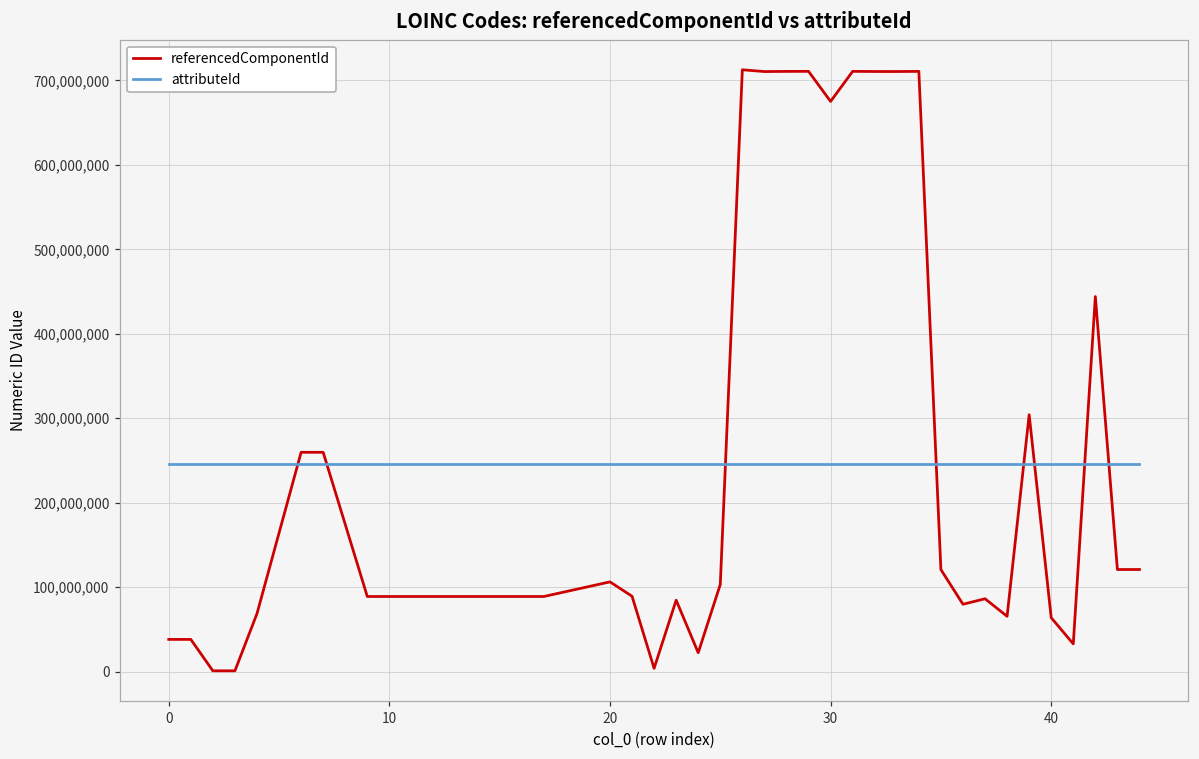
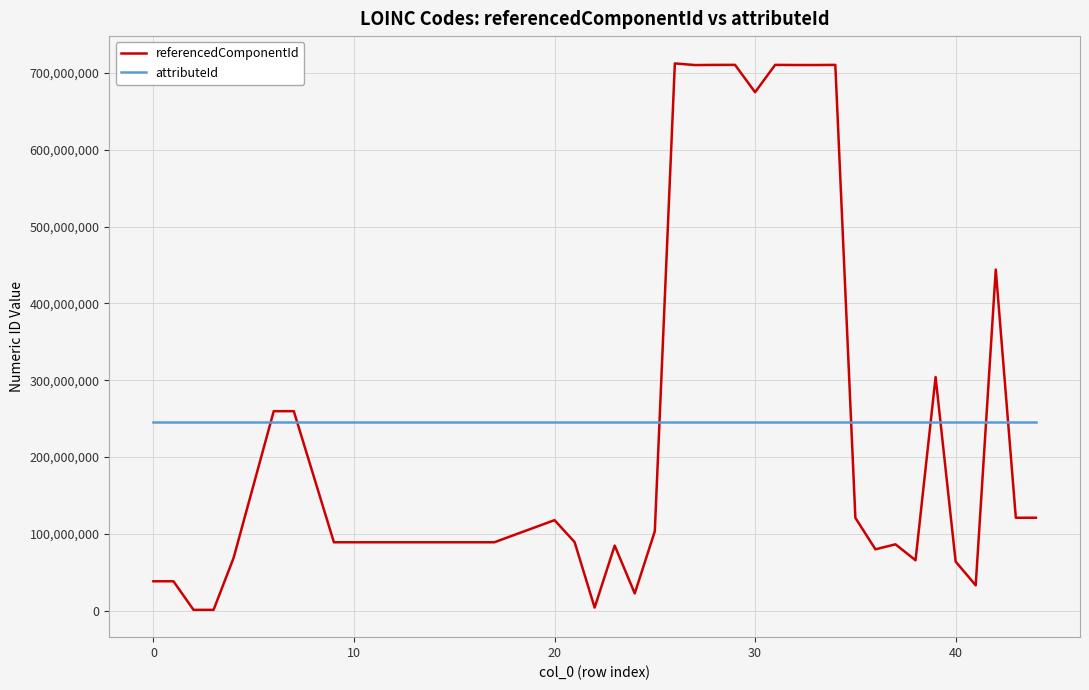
referencedComponentId, 20: 110,000,000 -> 120,000,000
